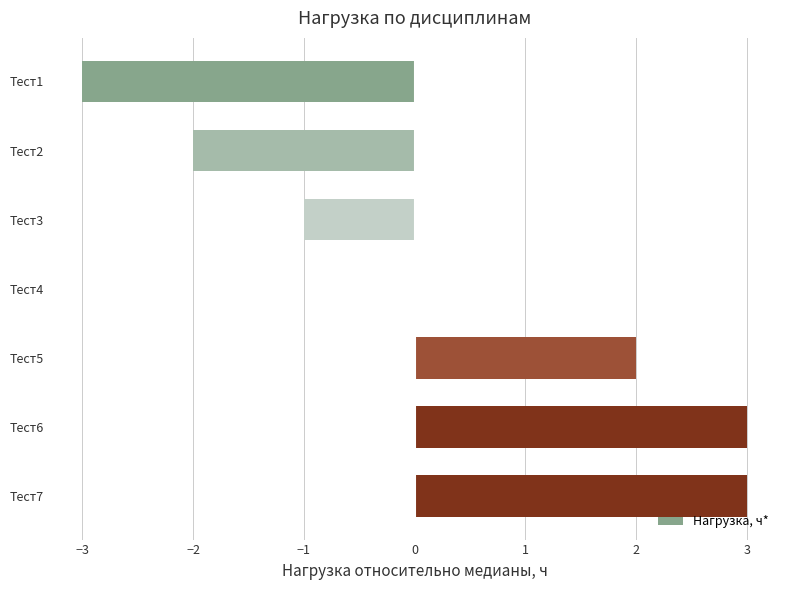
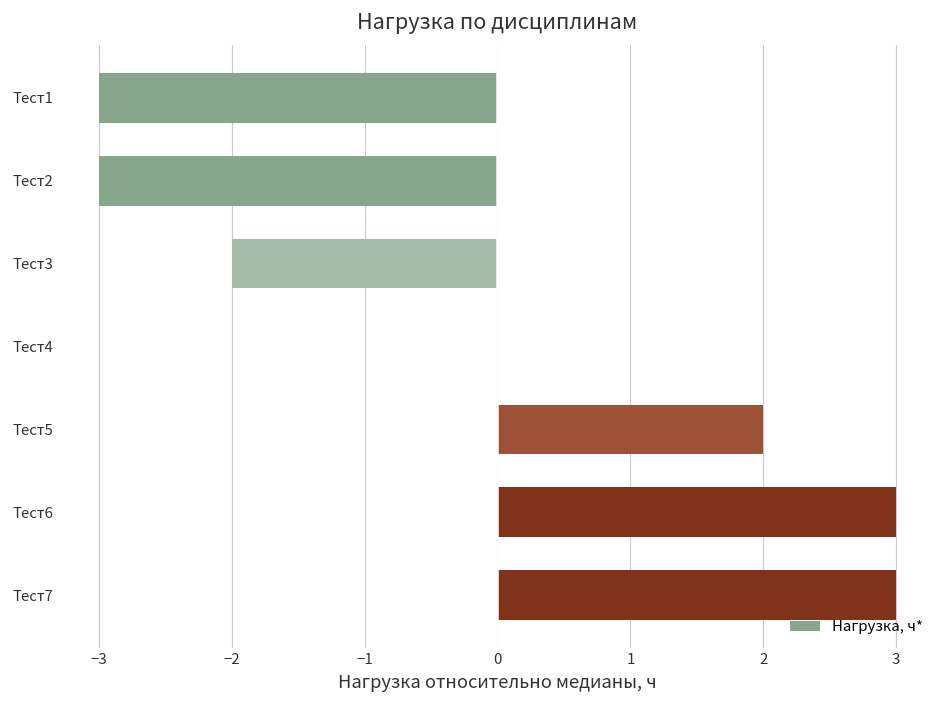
Тест2: -2.00 -> -3.00
Тест3: -1.00 -> -2.00
